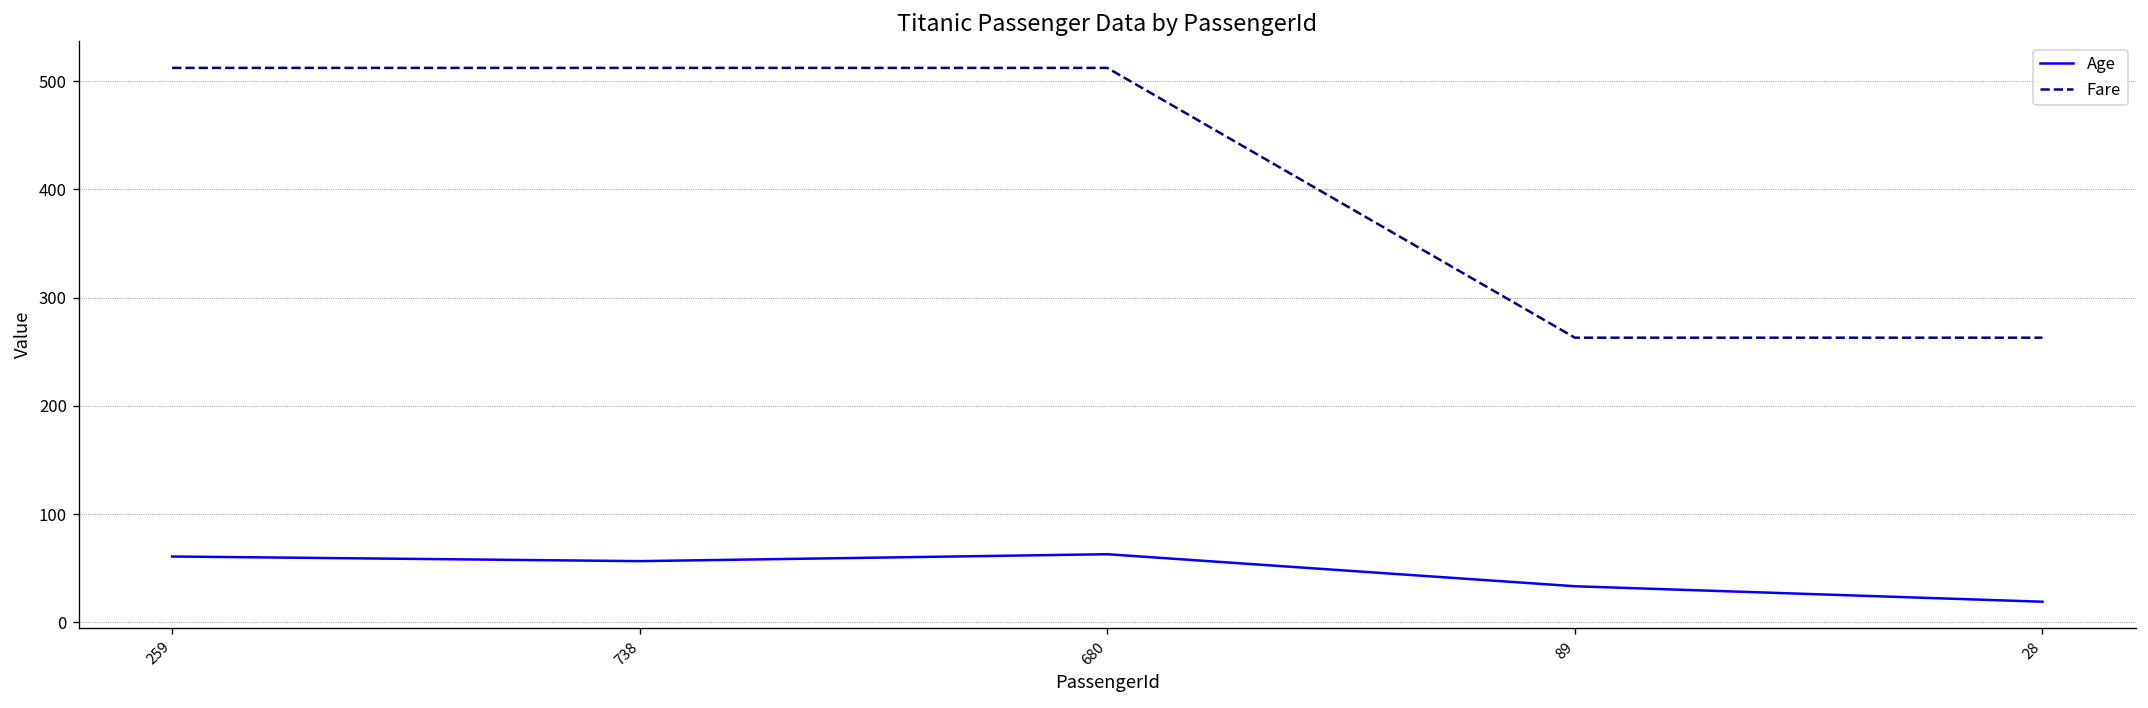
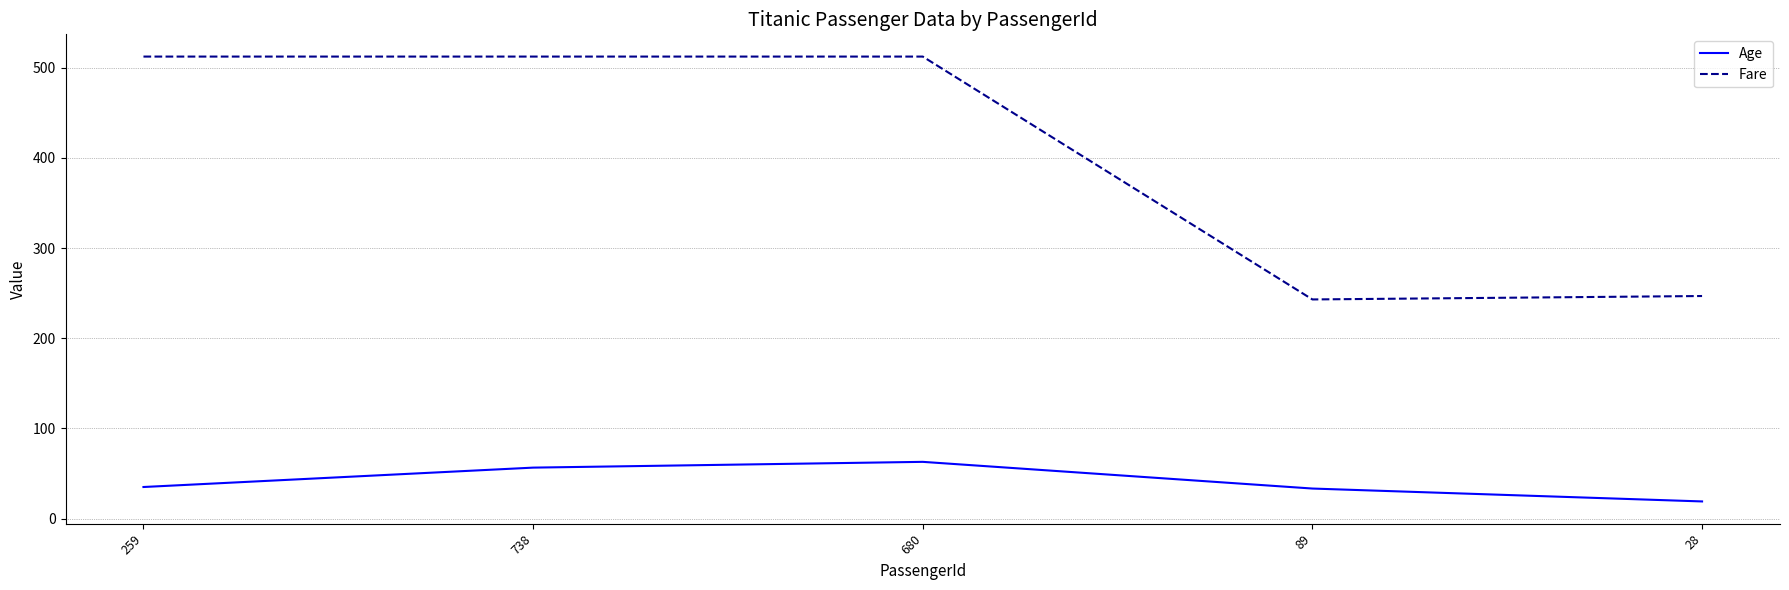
Age, 259: 60 -> 40
Fare, 89: 260 -> 240
Fare, 28: 260 -> 250
